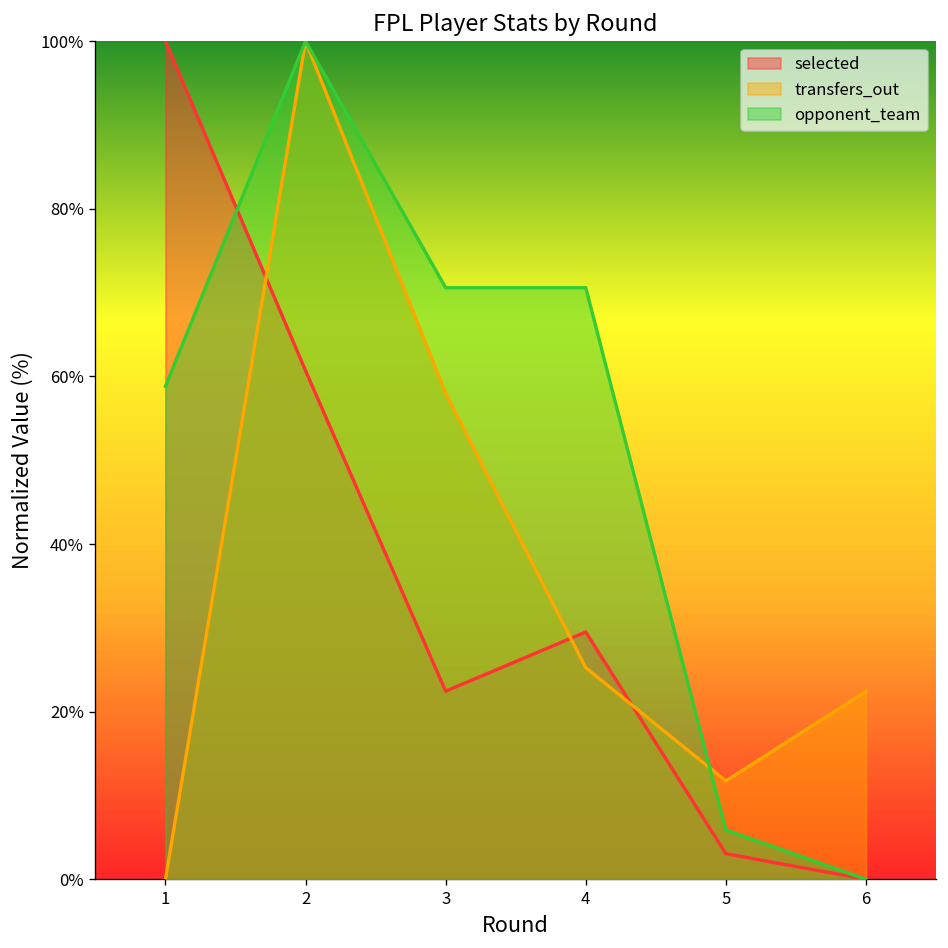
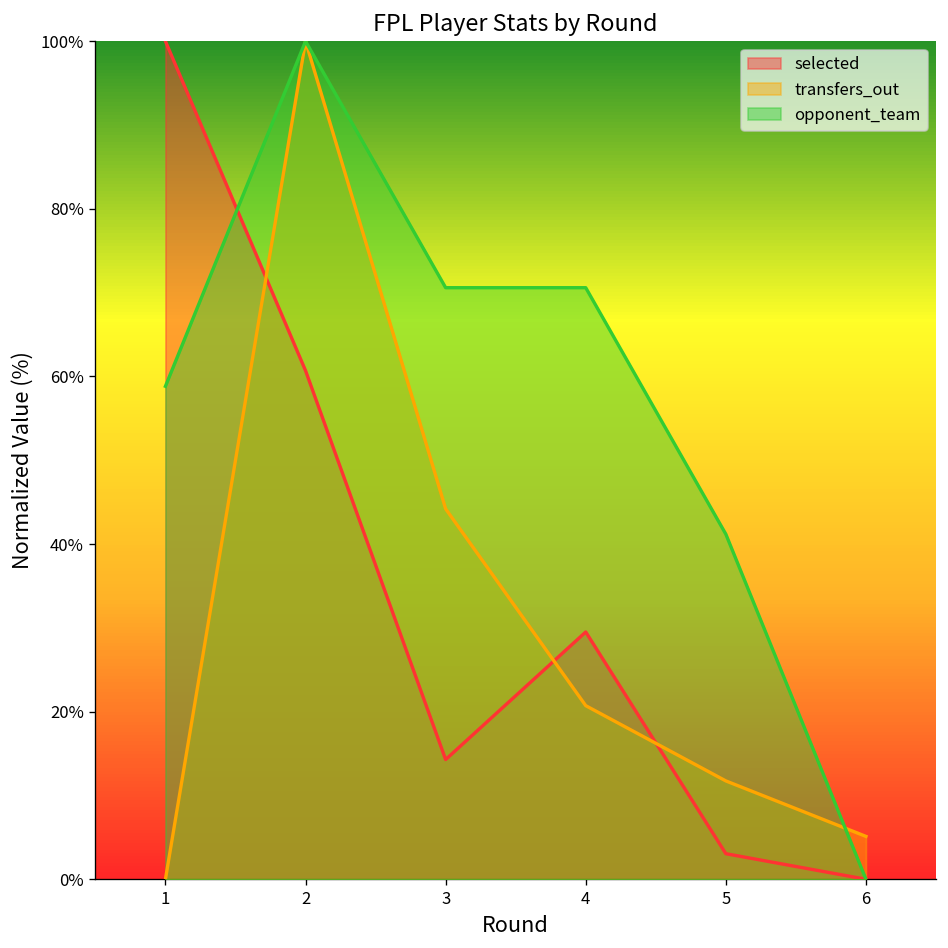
selected, 3: 22% -> 14%
transfers_out, 3: 58% -> 44%
transfers_out, 4: 25% -> 21%
opponent_team, 5: 6% -> 41%
transfers_out, 6: 22% -> 5%
